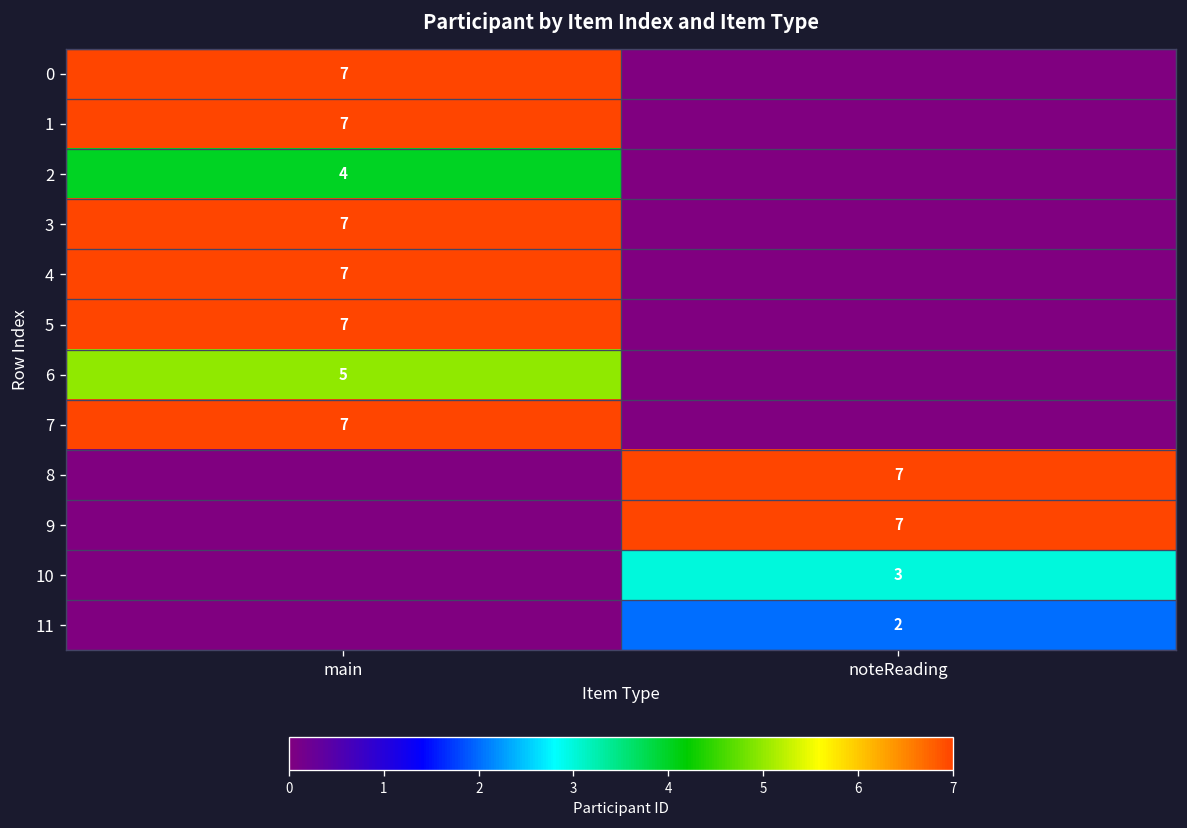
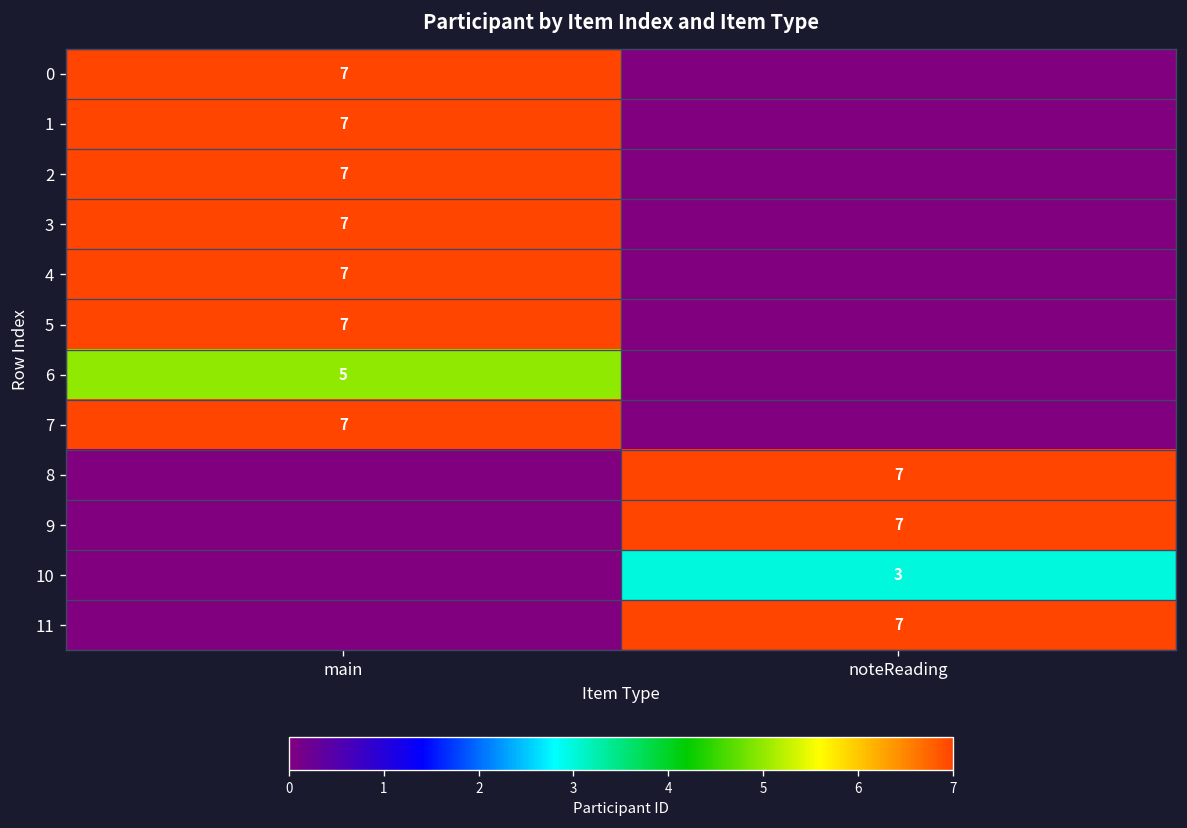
2, main: 4 -> 7
11, noteReading: 2 -> 7
